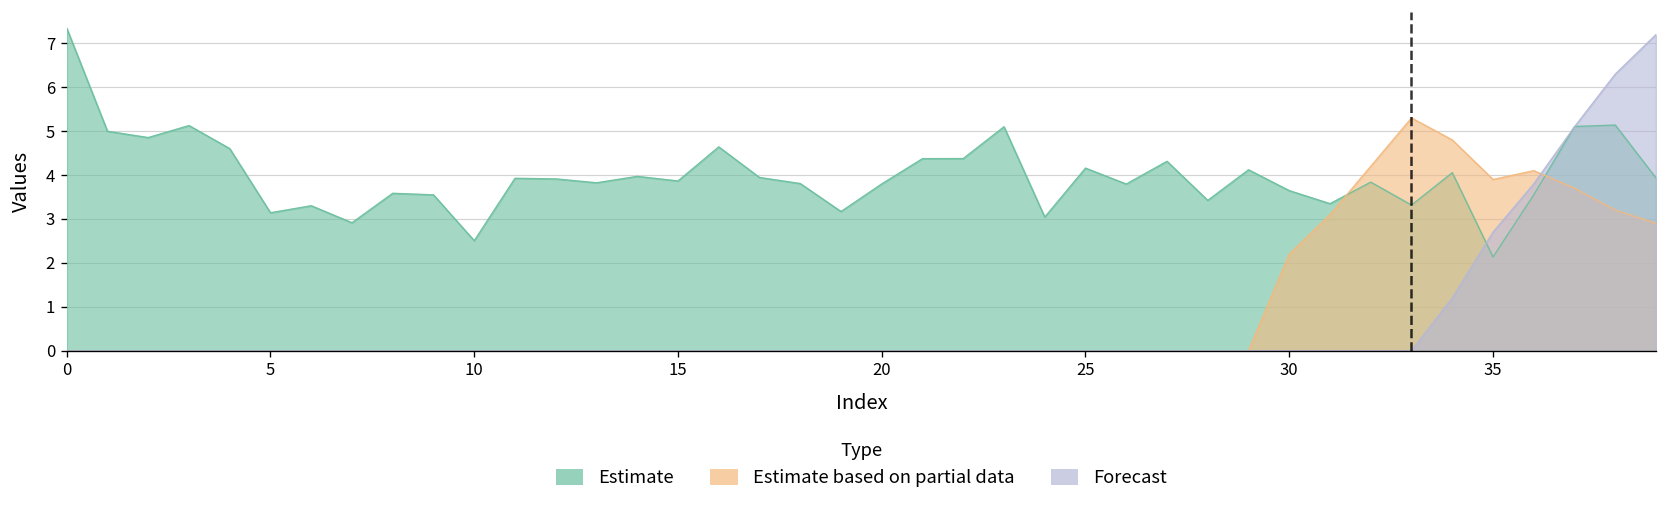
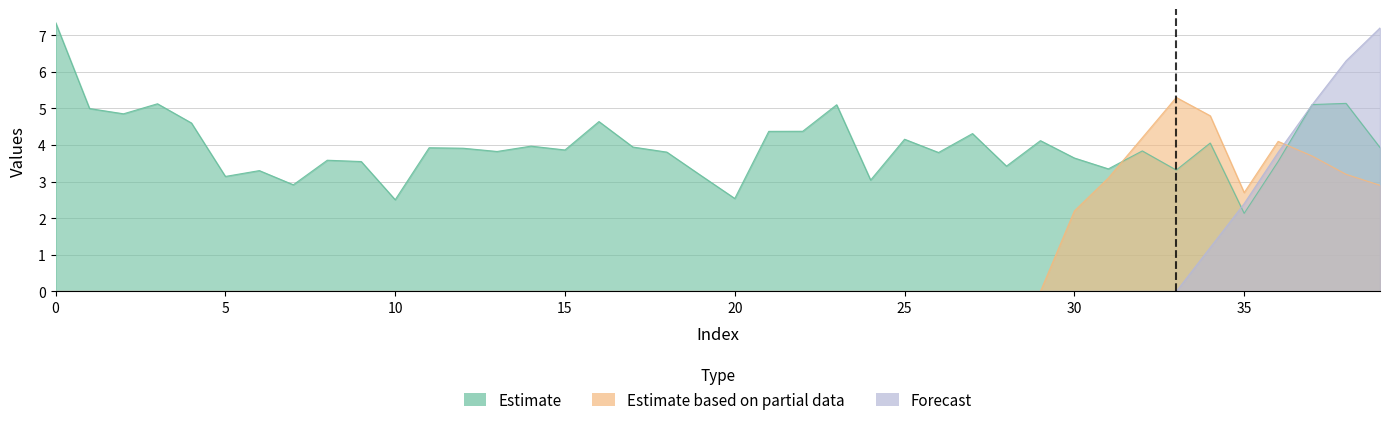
Estimate, 20: 3.8 -> 2.5
Estimate based on partial data, 35: 3.9 -> 2.7
Forecast, 35: 2.7 -> 2.4
